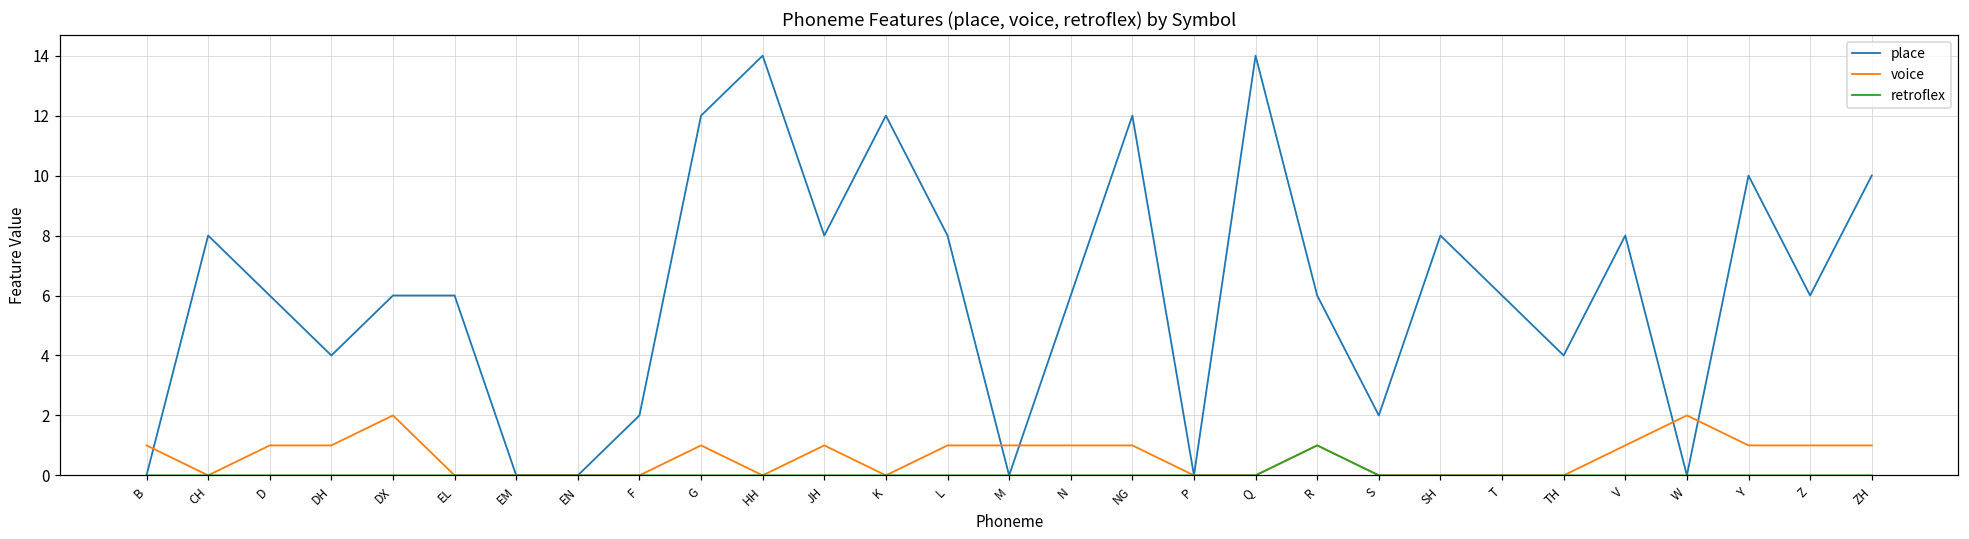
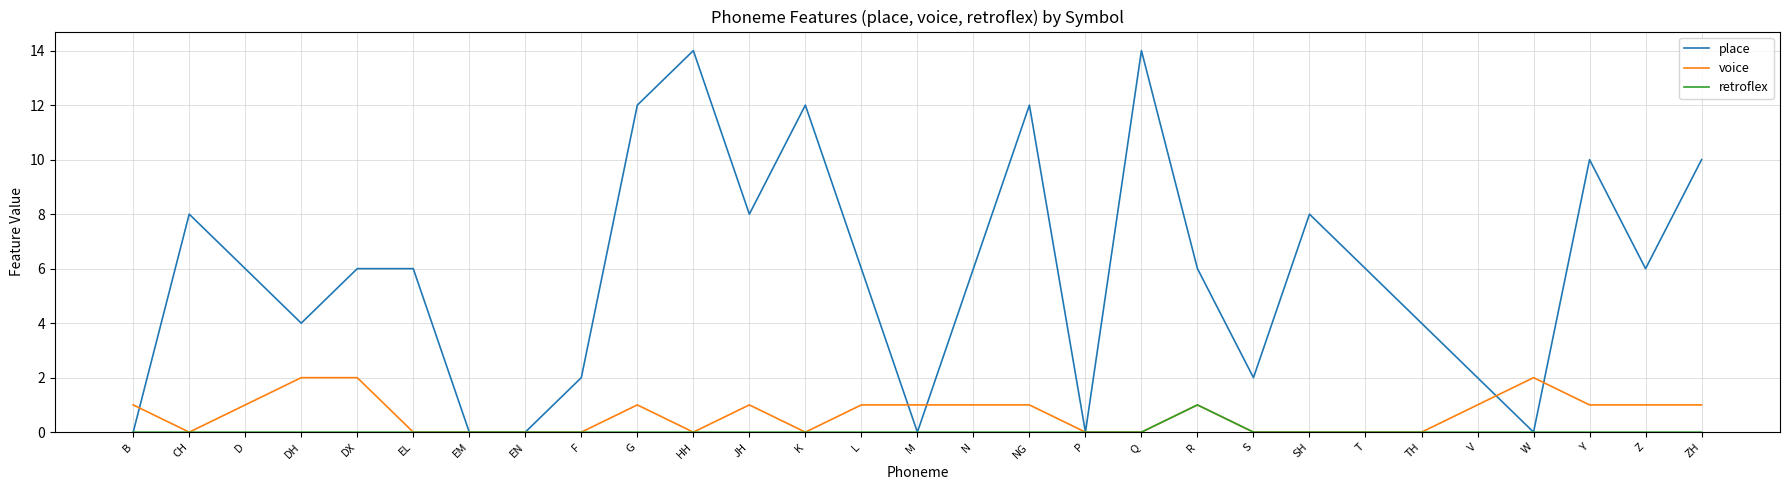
voice, DH: 1 -> 2
place, L: 8 -> 6
place, V: 8 -> 2
